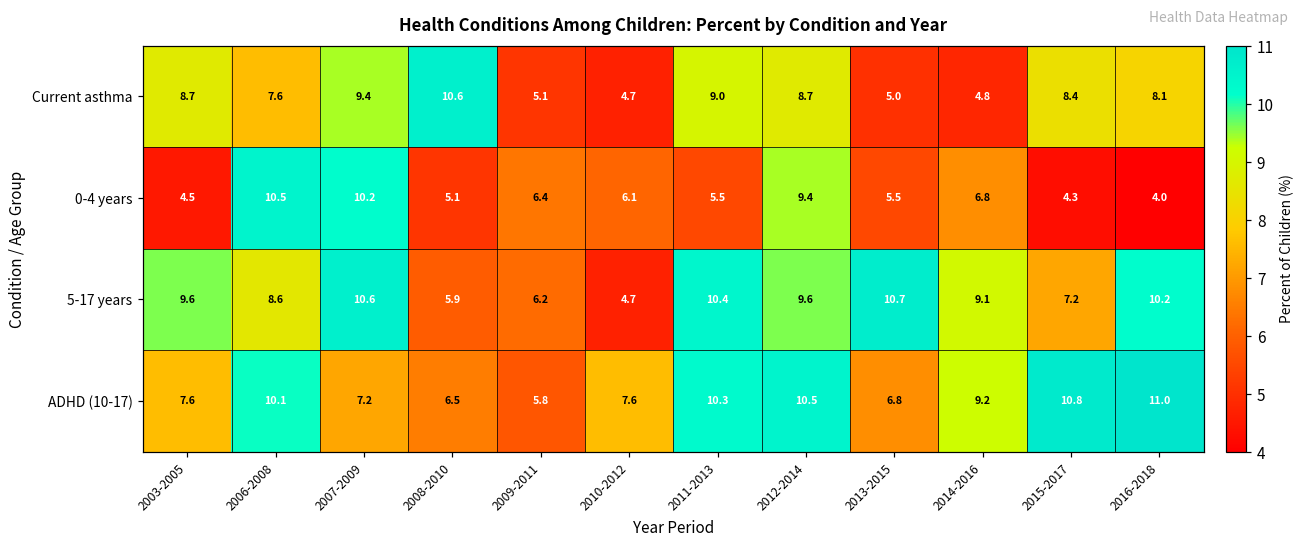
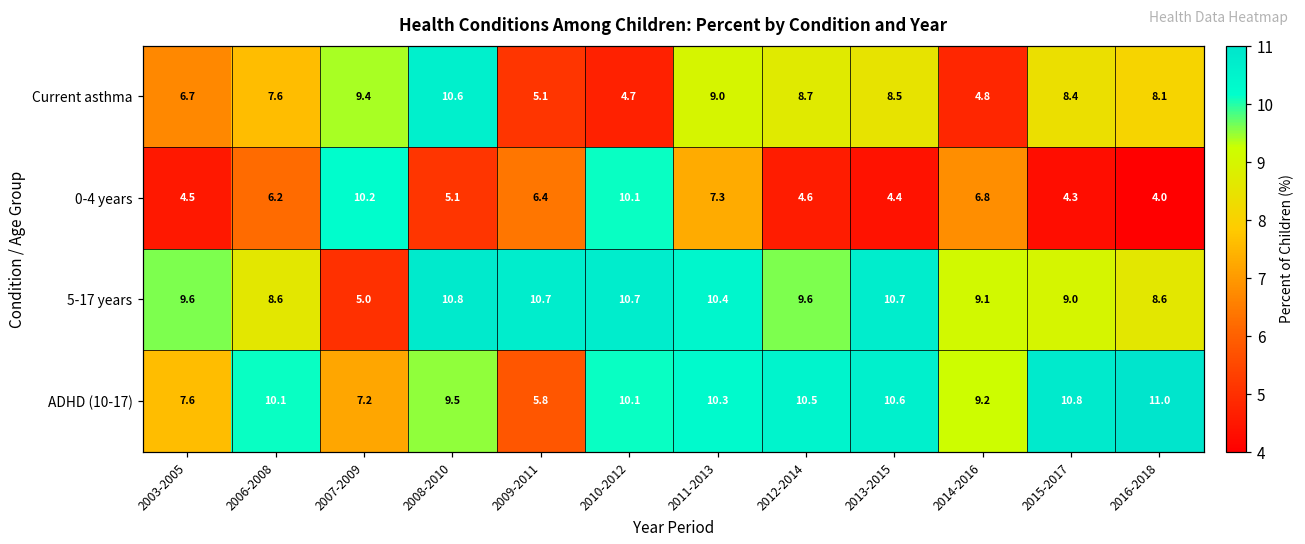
Current asthma, 2003-2005: 8.7 -> 6.7
Current asthma, 2013-2015: 5.0 -> 8.5
0-4 years, 2006-2008: 10.5 -> 6.2
0-4 years, 2010-2012: 6.1 -> 10.1
0-4 years, 2011-2013: 5.5 -> 7.3
0-4 years, 2012-2014: 9.4 -> 4.6
0-4 years, 2013-2015: 5.5 -> 4.4
5-17 years, 2007-2009: 10.6 -> 5.0
5-17 years, 2008-2010: 5.9 -> 10.8
5-17 years, 2009-2011: 6.2 -> 10.7
5-17 years, 2010-2012: 4.7 -> 10.7
5-17 years, 2015-2017: 7.2 -> 9.0
5-17 years, 2016-2018: 10.2 -> 8.6
ADHD (10-17), 2008-2010: 6.5 -> 9.5
ADHD (10-17), 2010-2012: 7.6 -> 10.1
ADHD (10-17), 2013-2015: 6.8 -> 10.6
